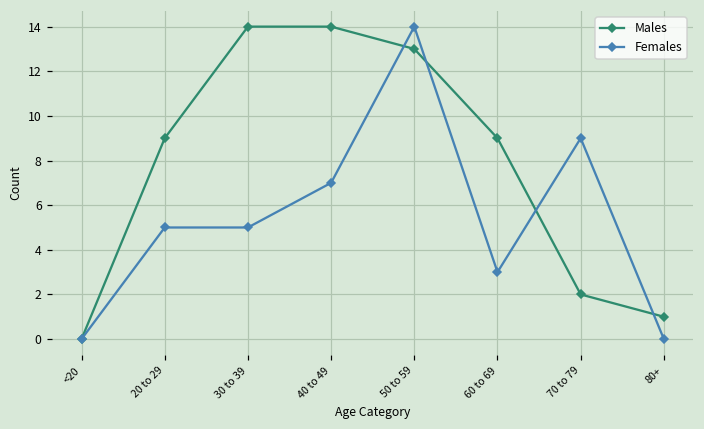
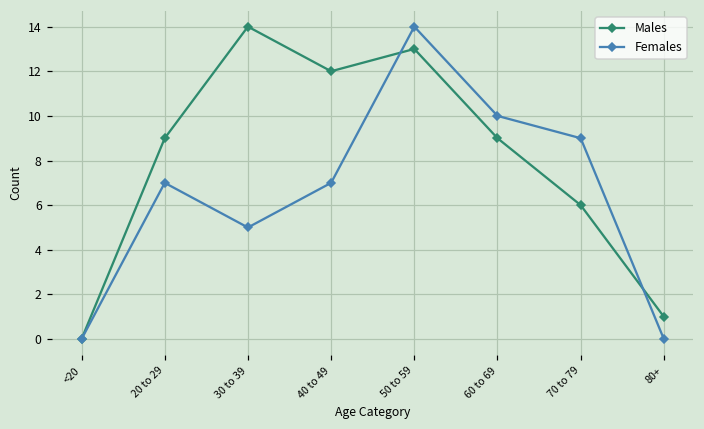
Females, 20 to 29: 5 -> 7
Males, 40 to 49: 14 -> 12
Females, 60 to 69: 3 -> 10
Males, 70 to 79: 2 -> 6
